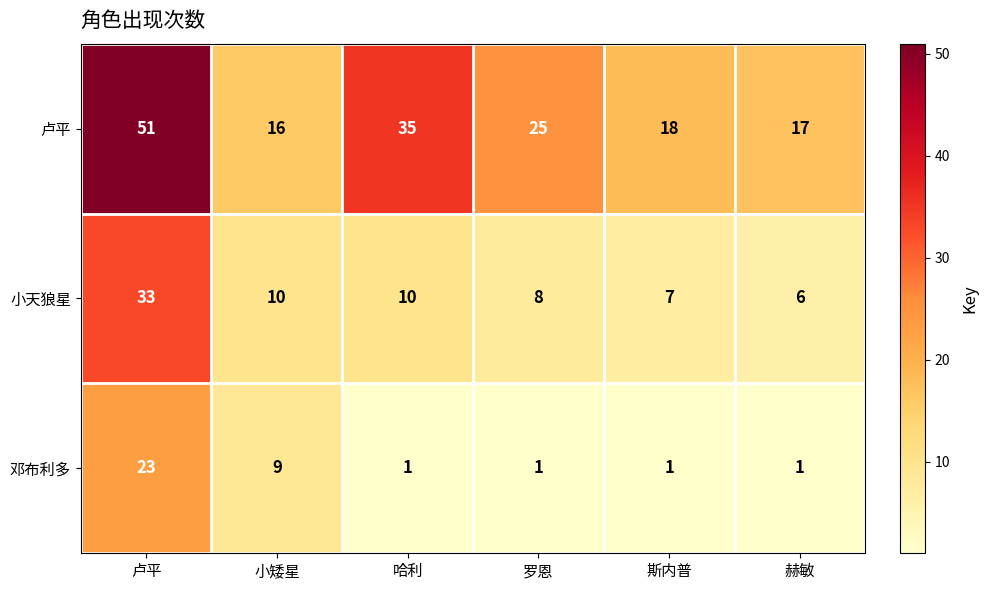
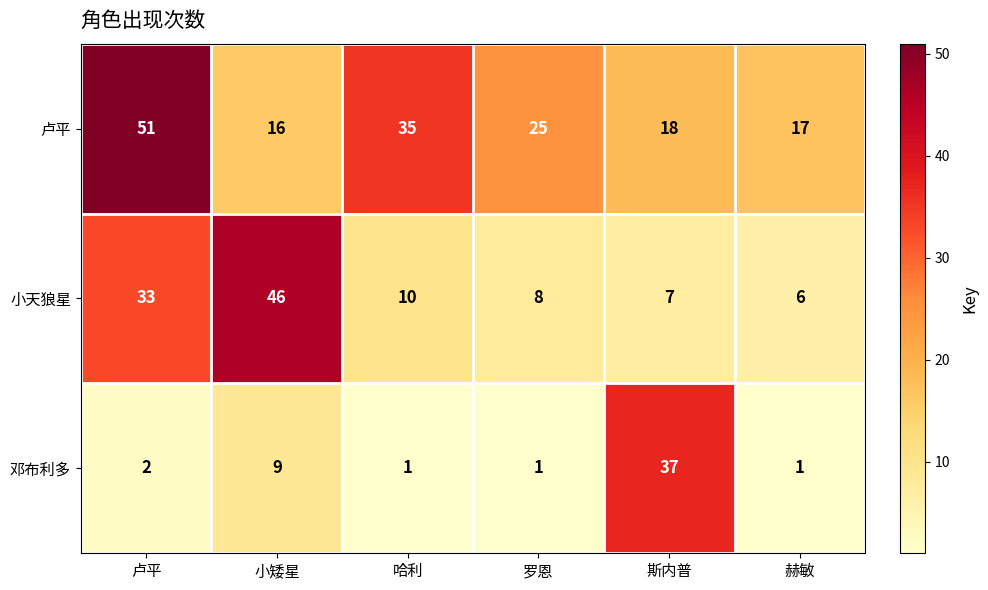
小天狼星, 小矮星: 10 -> 46
邓布利多, 卢平: 23 -> 2
邓布利多, 斯内普: 1 -> 37
